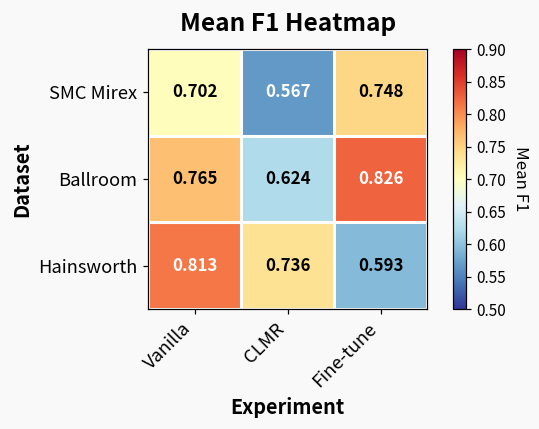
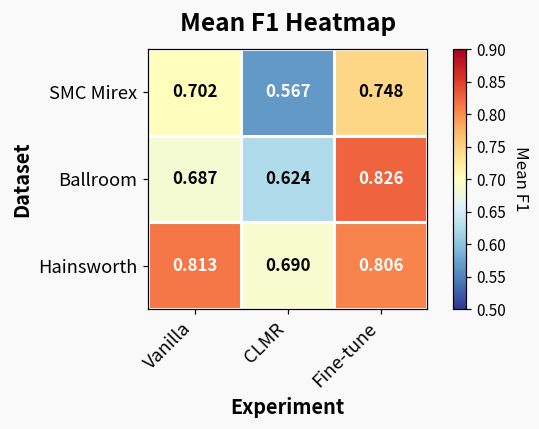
Ballroom, Vanilla: 0.765 -> 0.687
Hainsworth, CLMR: 0.736 -> 0.690
Hainsworth, Fine-tune: 0.593 -> 0.806
